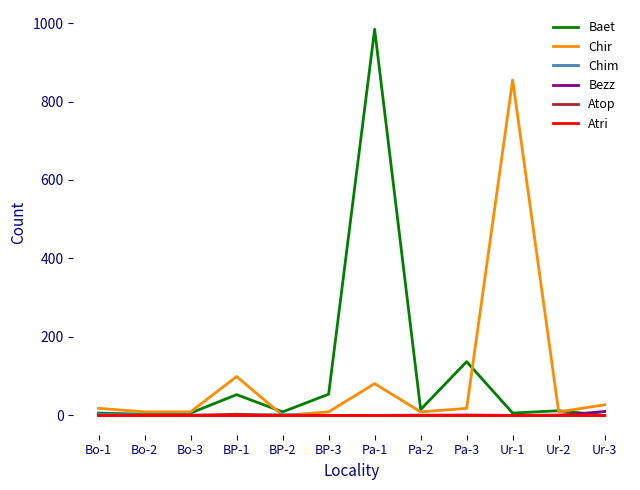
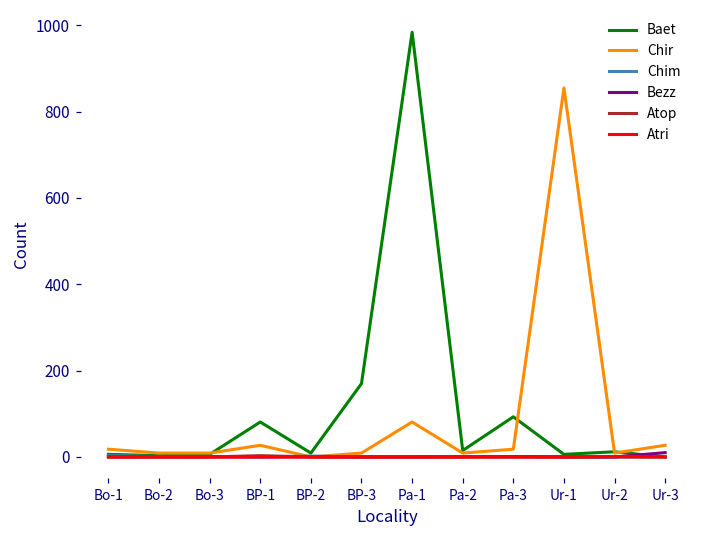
Baet, BP-1: 50 -> 80
Chir, BP-1: 100 -> 30
Baet, BP-3: 50 -> 170
Baet, Pa-3: 140 -> 90
